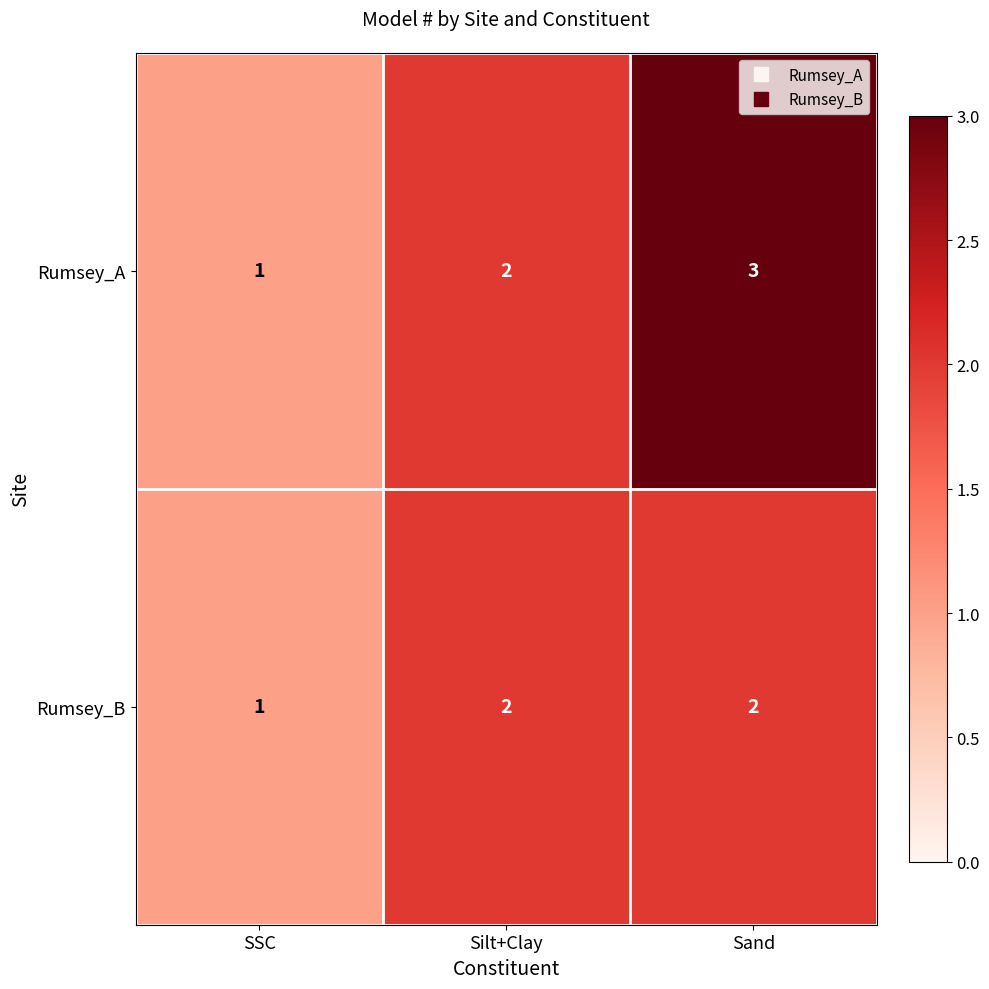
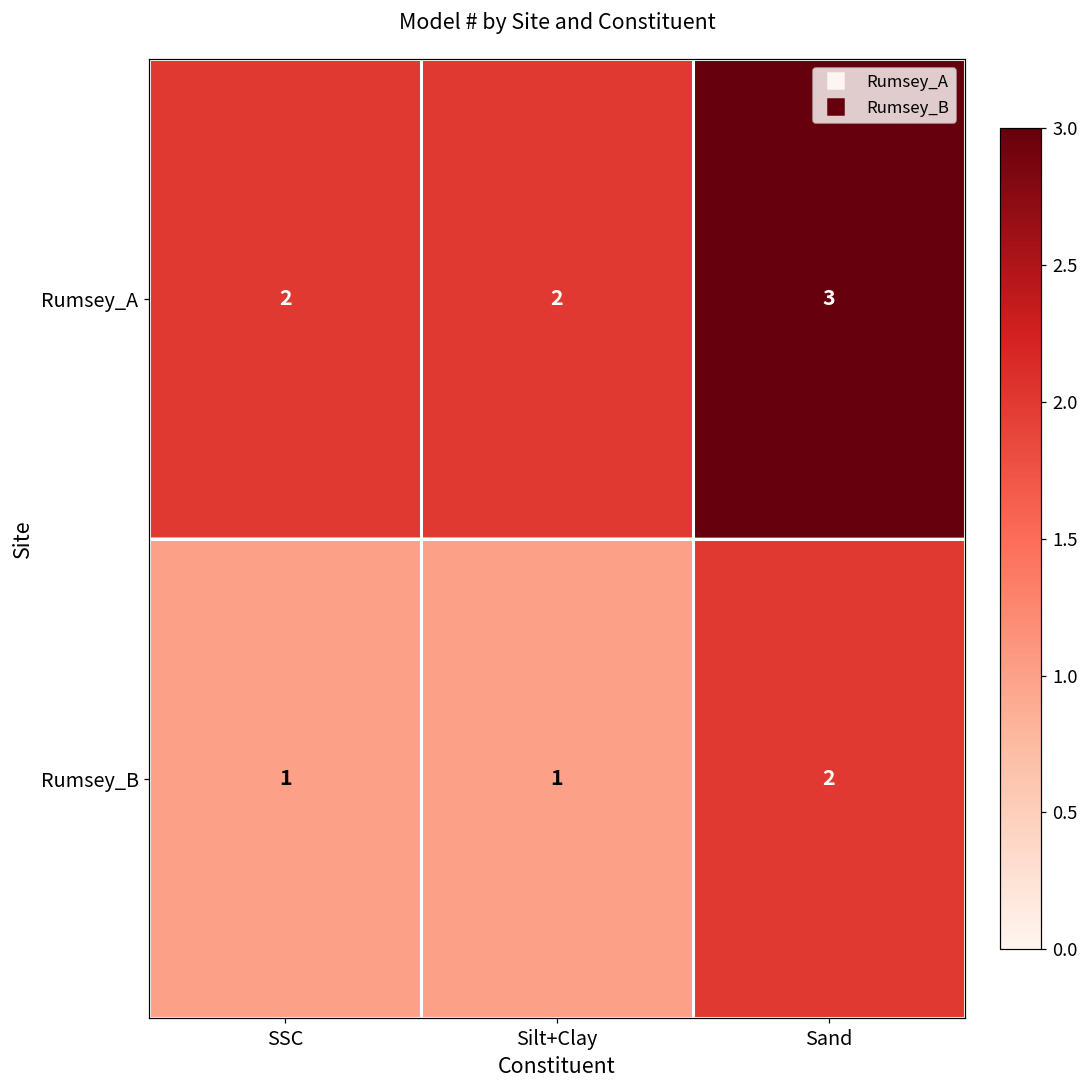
Rumsey_A, SSC: 1 -> 2
Rumsey_B, Silt+Clay: 2 -> 1
